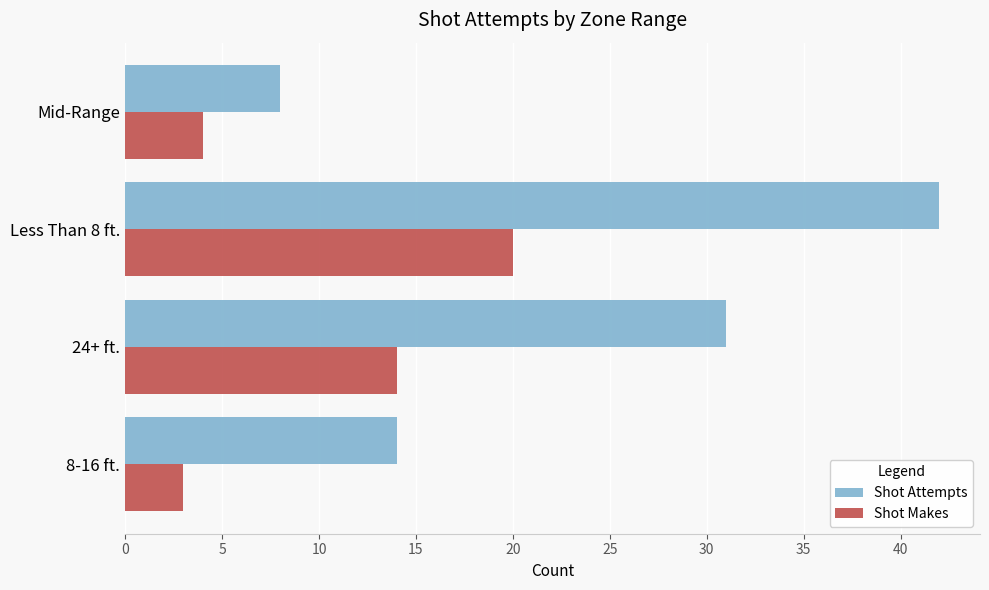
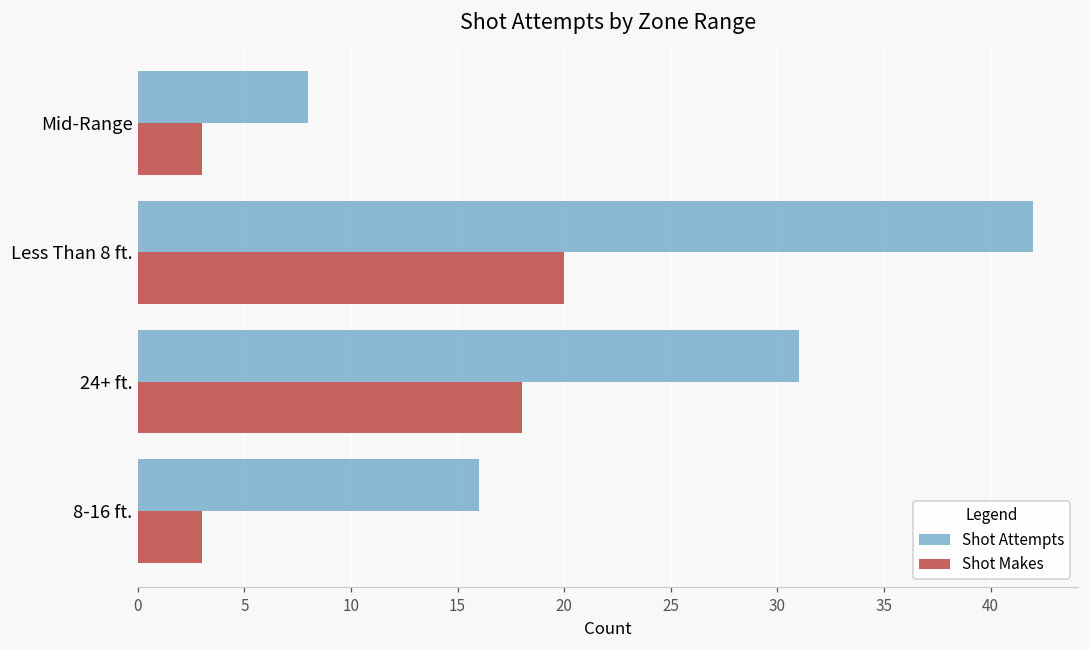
Shot Makes, Mid-Range: 4 -> 3
Shot Makes, 24+ ft.: 14 -> 18
Shot Attempts, 8-16 ft.: 14 -> 16
